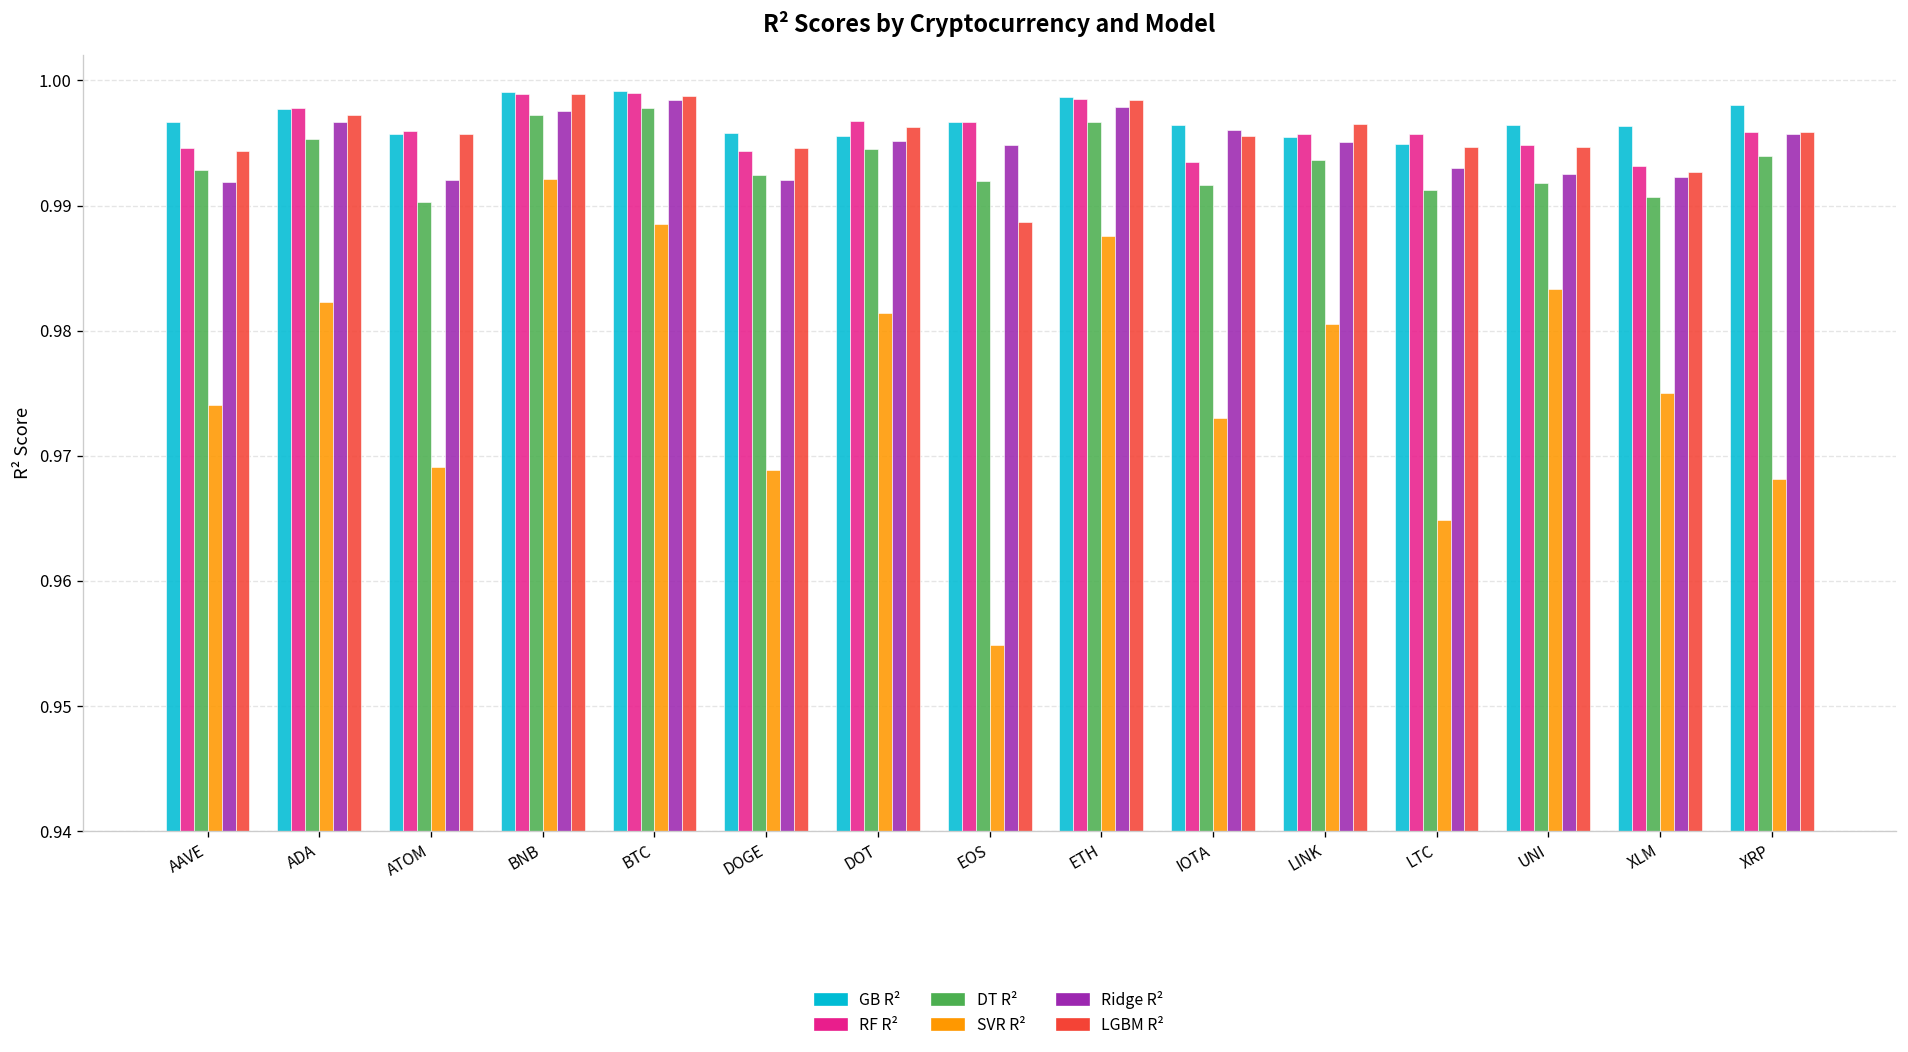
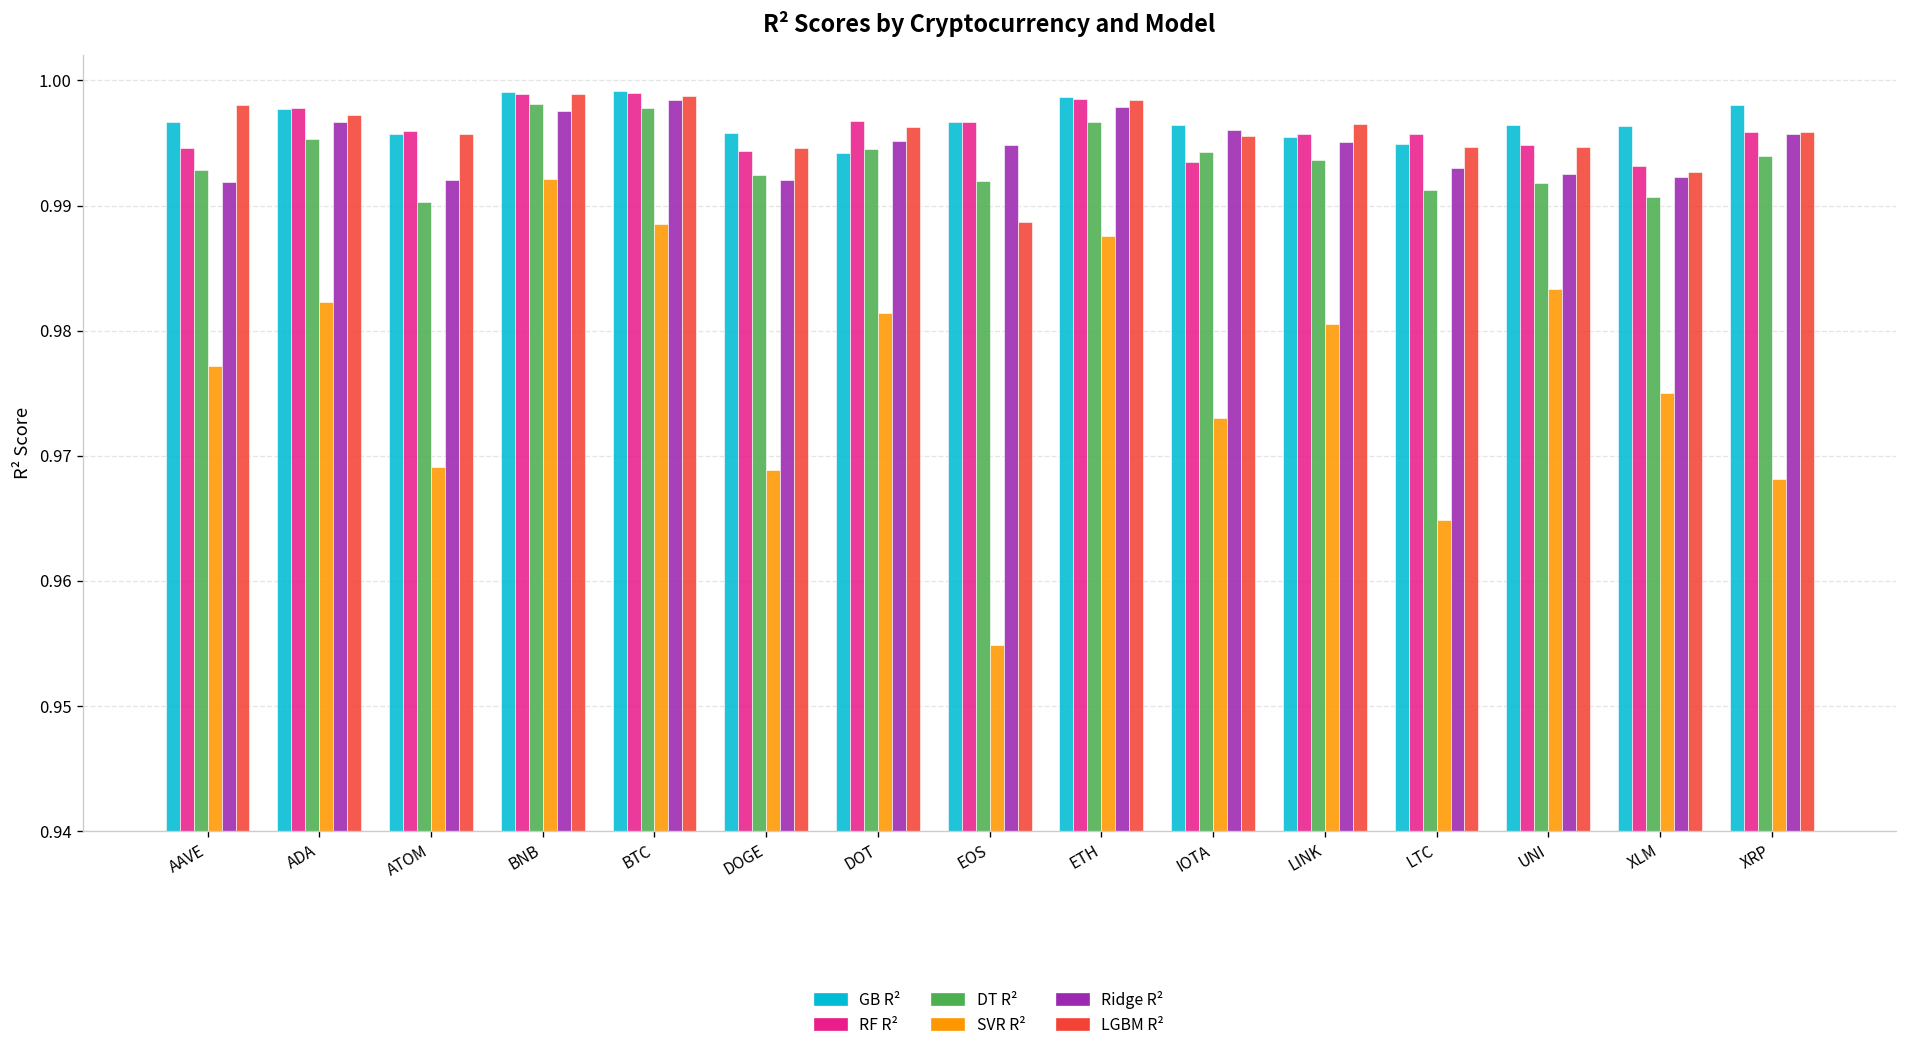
SVR R², AAVE: 0.9741 -> 0.9771
LGBM R², AAVE: 0.9944 -> 0.9981
DT R², BNB: 0.9973 -> 0.9981
GB R², DOT: 0.9955 -> 0.9942
DT R², IOTA: 0.9917 -> 0.9943
